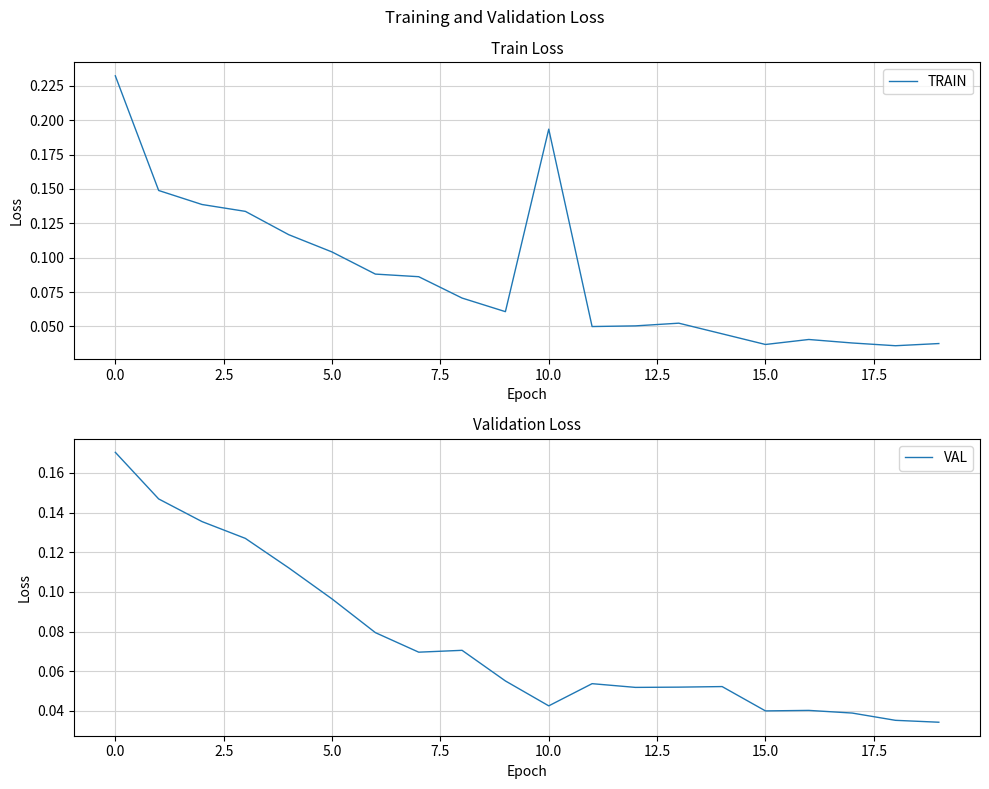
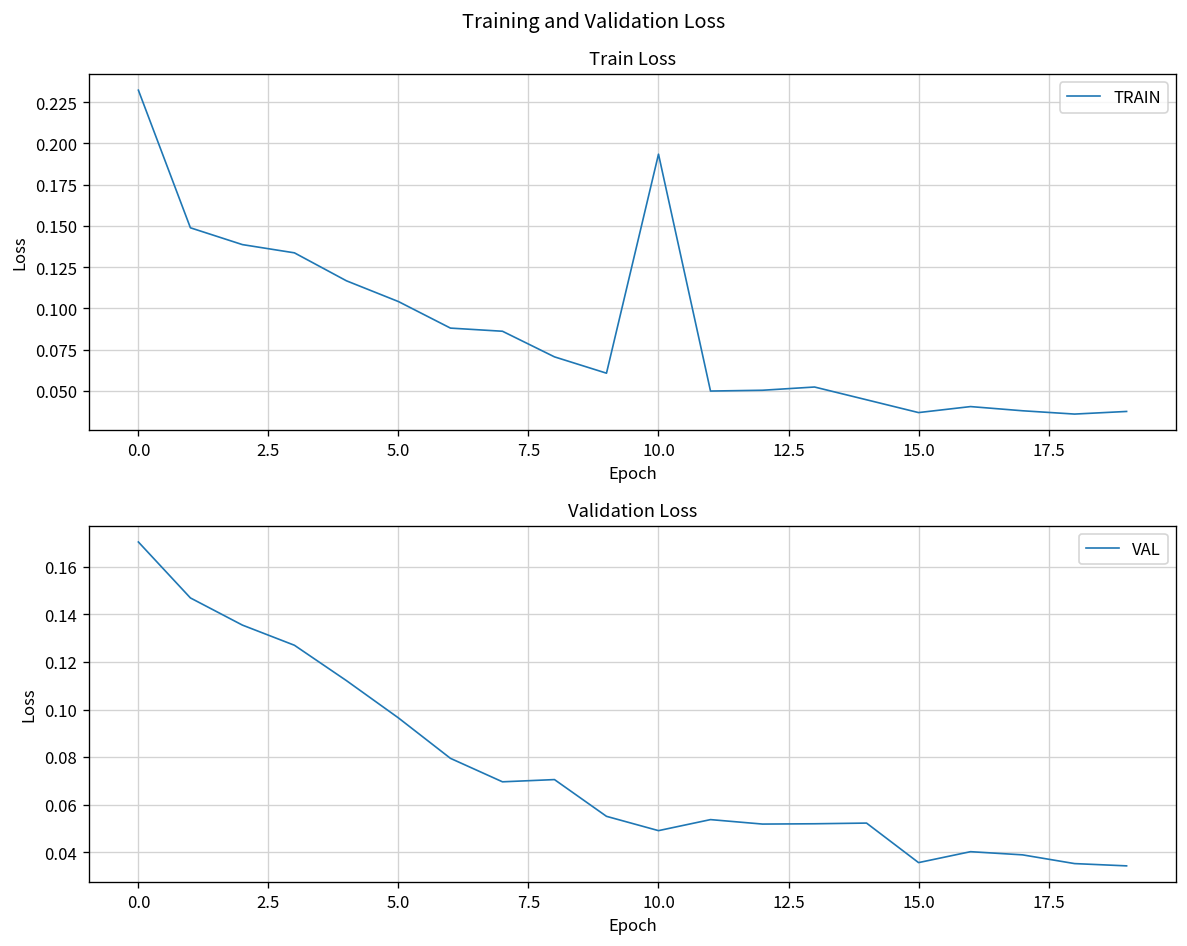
Validation Loss, 10.0: 0.043 -> 0.049
Validation Loss, 15.0: 0.040 -> 0.036
